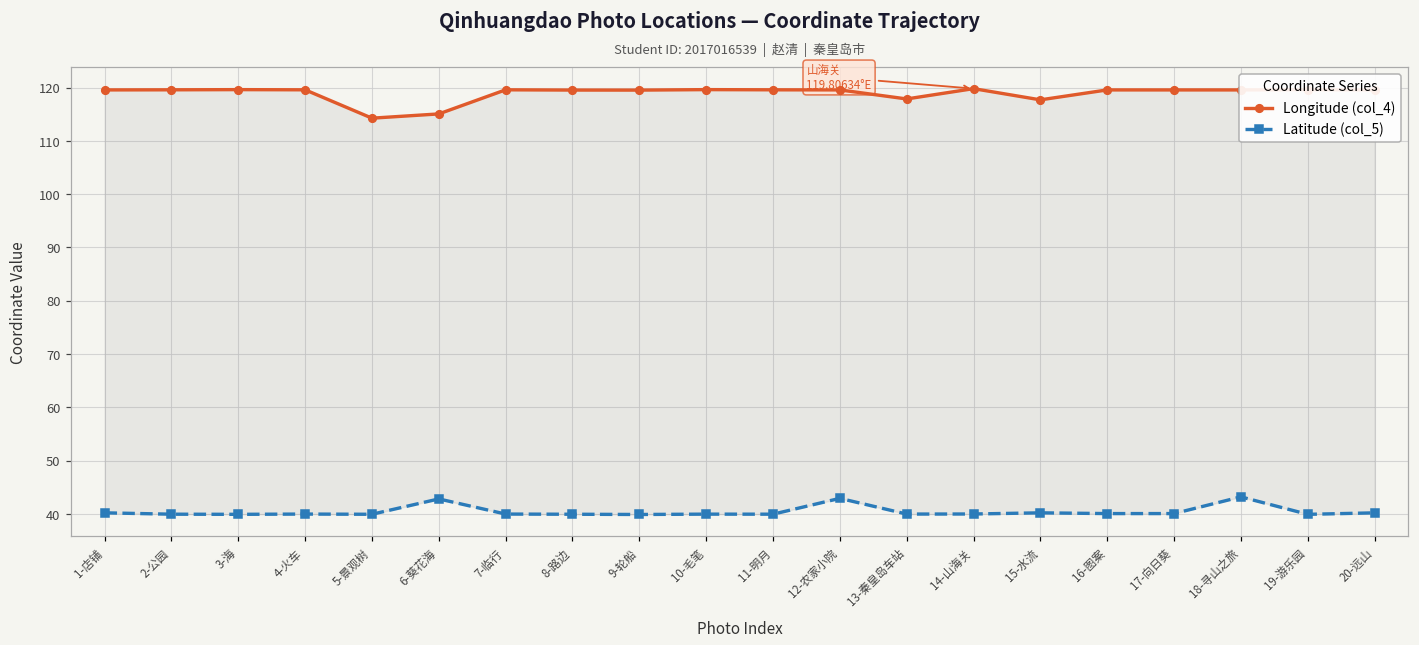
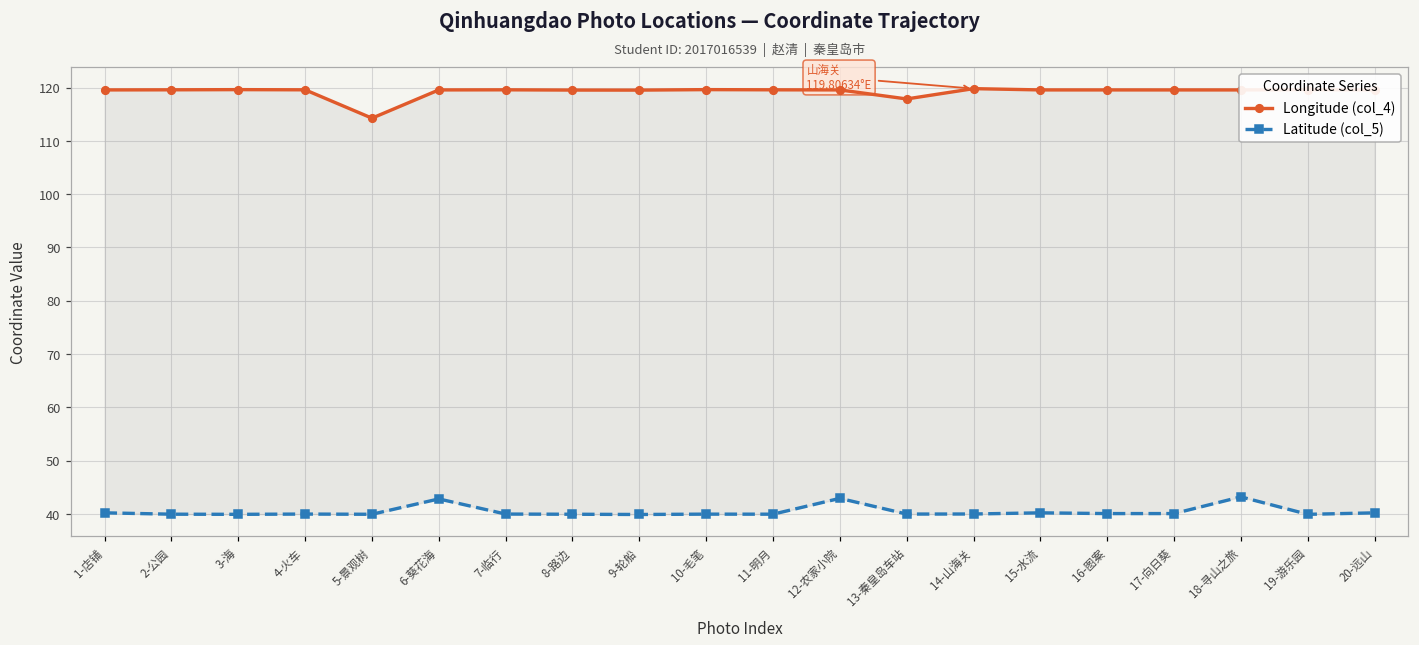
Longitude (col_4), 6-葵花海: 115 -> 120
Longitude (col_4), 15-水流: 118 -> 120
